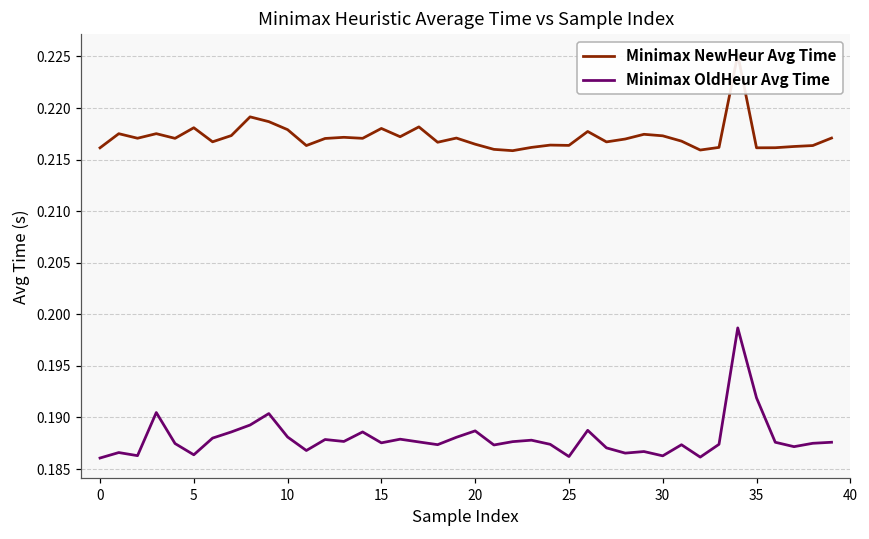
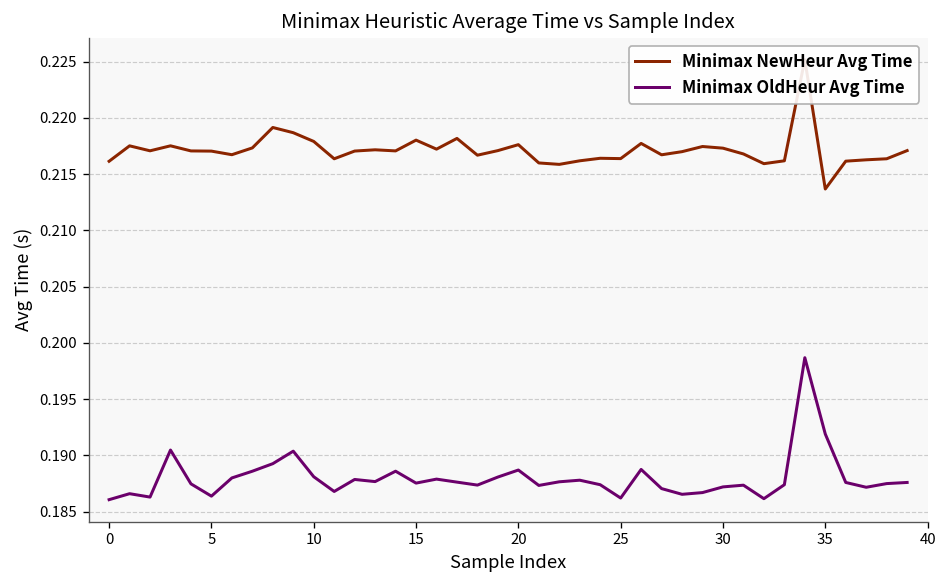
Minimax NewHeur Avg Time, 5: 0.218 -> 0.217
Minimax NewHeur Avg Time, 20: 0.216 -> 0.218
Minimax OldHeur Avg Time, 30: 0.186 -> 0.187
Minimax NewHeur Avg Time, 35: 0.216 -> 0.214
